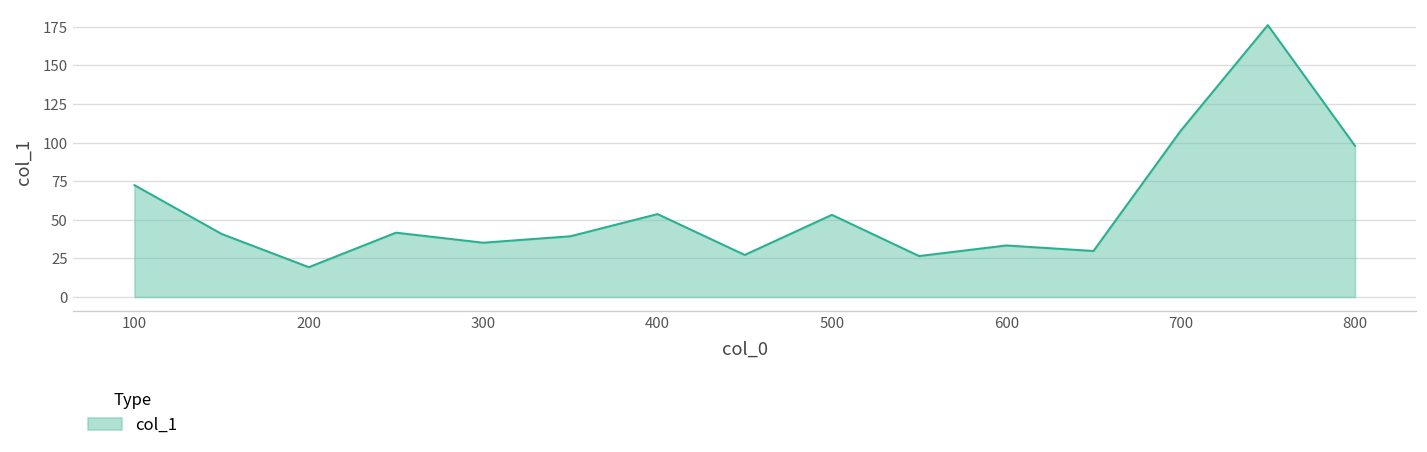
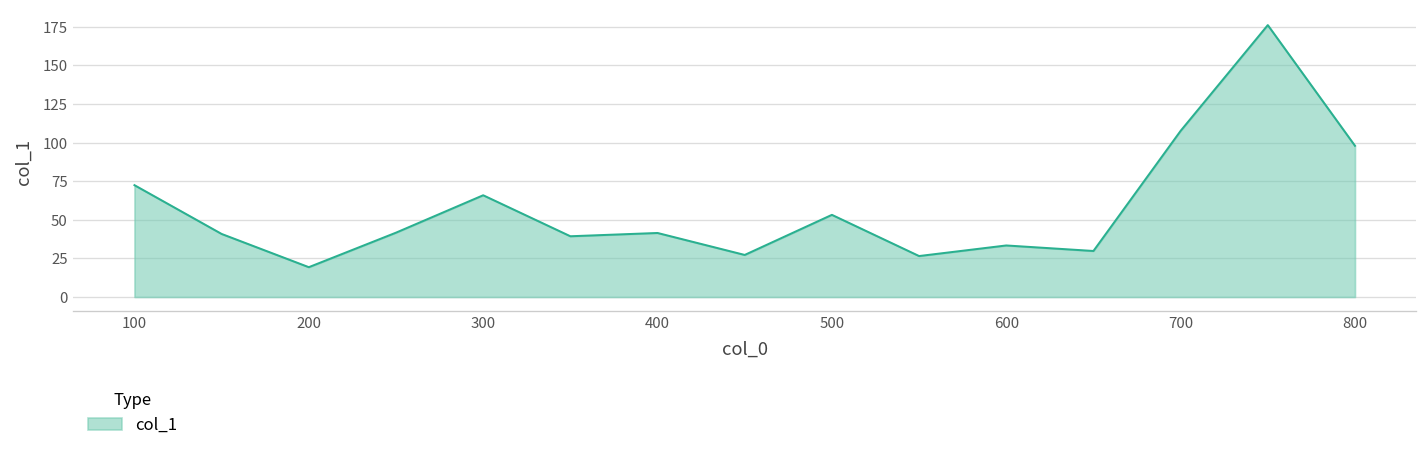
300: 35 -> 66
400: 54 -> 41
